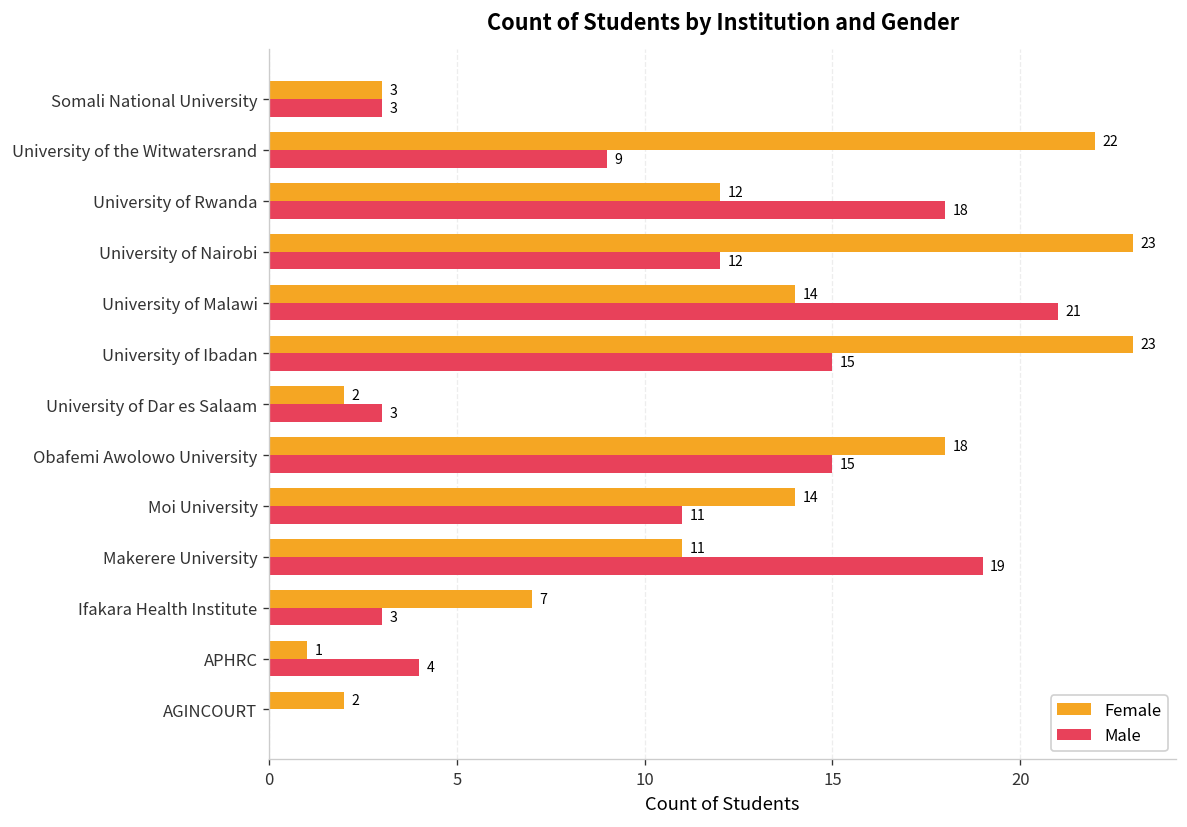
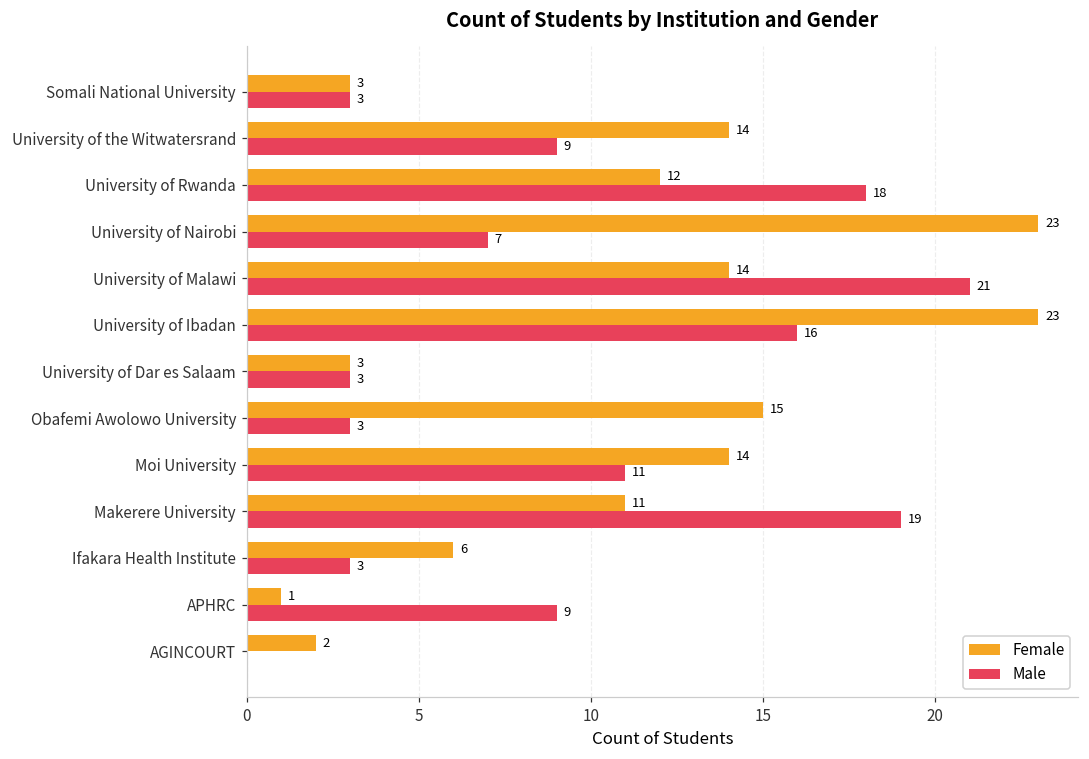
Female, University of the Witwatersrand: 22 -> 14
Male, University of Nairobi: 12 -> 7
Male, University of Ibadan: 15 -> 16
Female, University of Dar es Salaam: 2 -> 3
Female, Obafemi Awolowo University: 18 -> 15
Male, Obafemi Awolowo University: 15 -> 3
Female, Ifakara Health Institute: 7 -> 6
Male, APHRC: 4 -> 9
